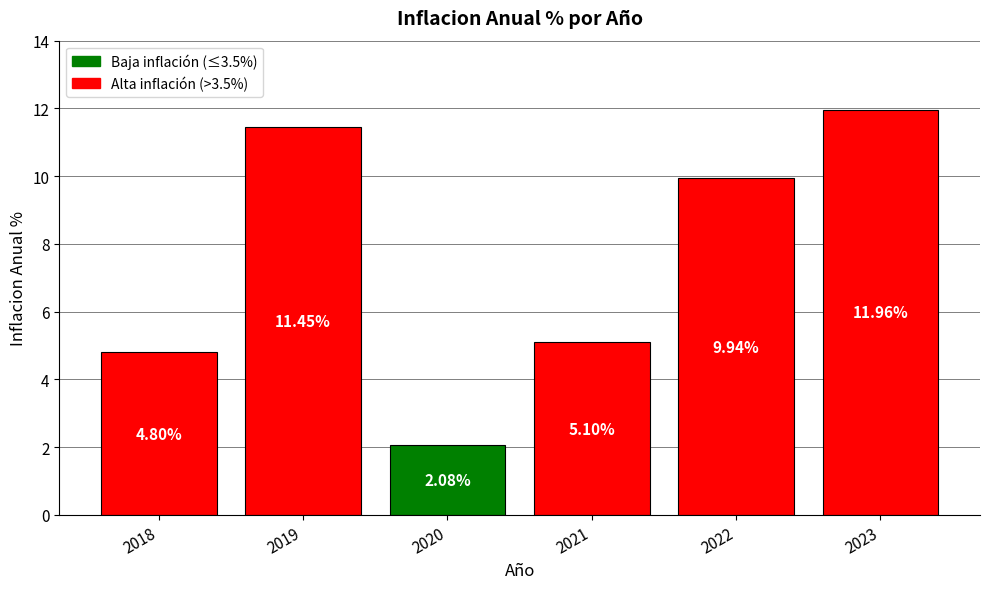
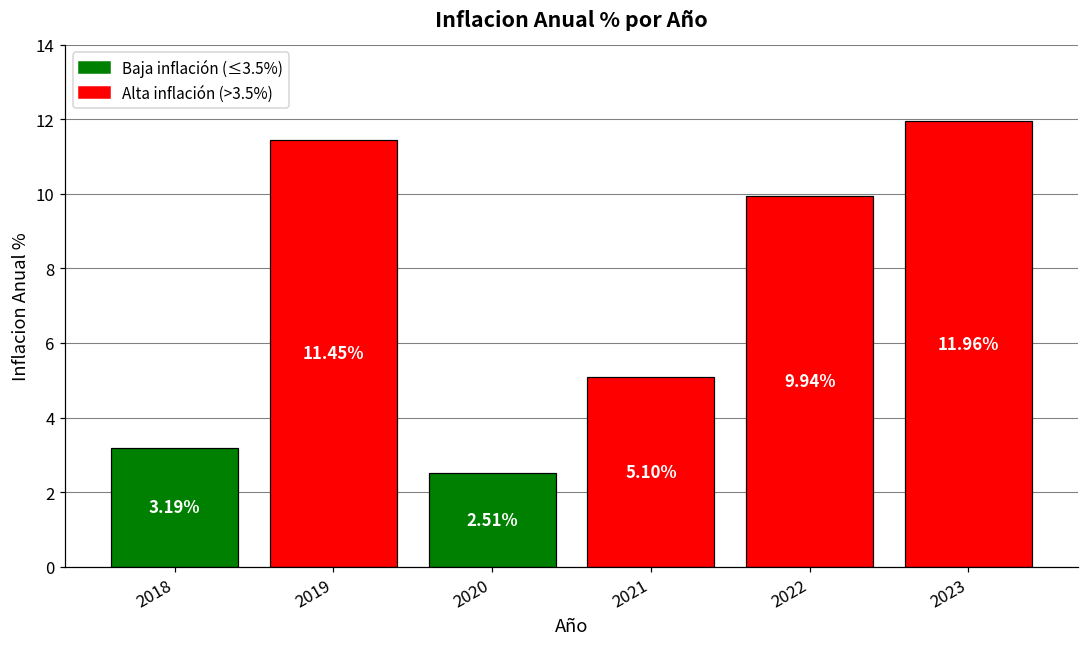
2018: 4.80% -> 3.19%
2020: 2.08% -> 2.51%
